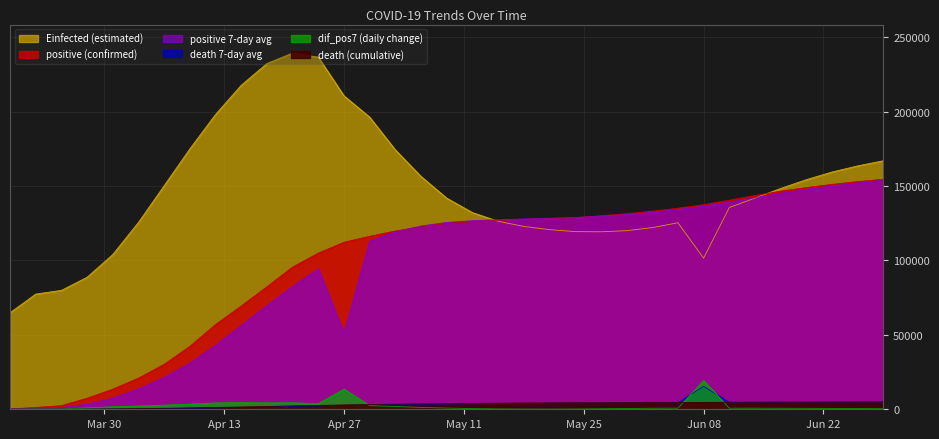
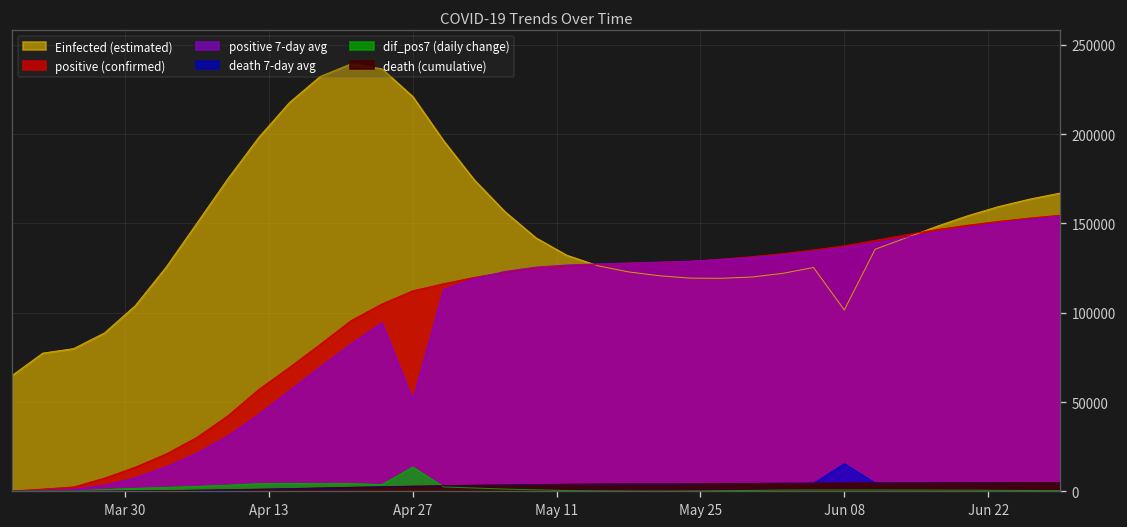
Einfected (estimated), Apr 27: 211000 -> 221000
dif_pos7 (daily change), Jun 08: 19000 -> 1000
